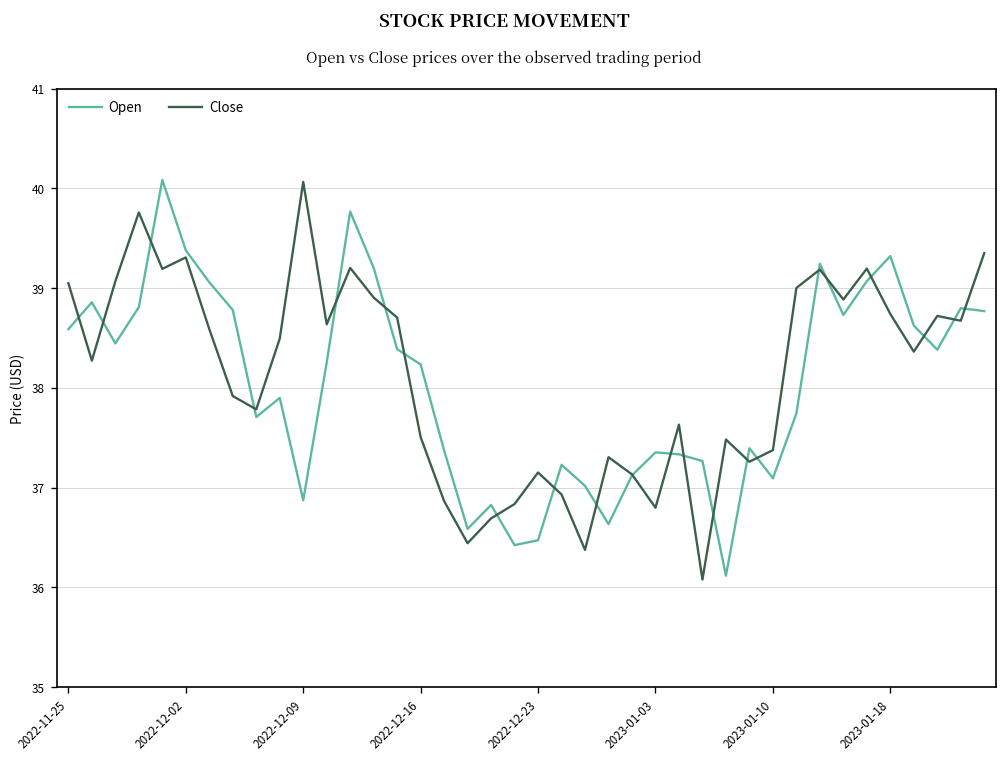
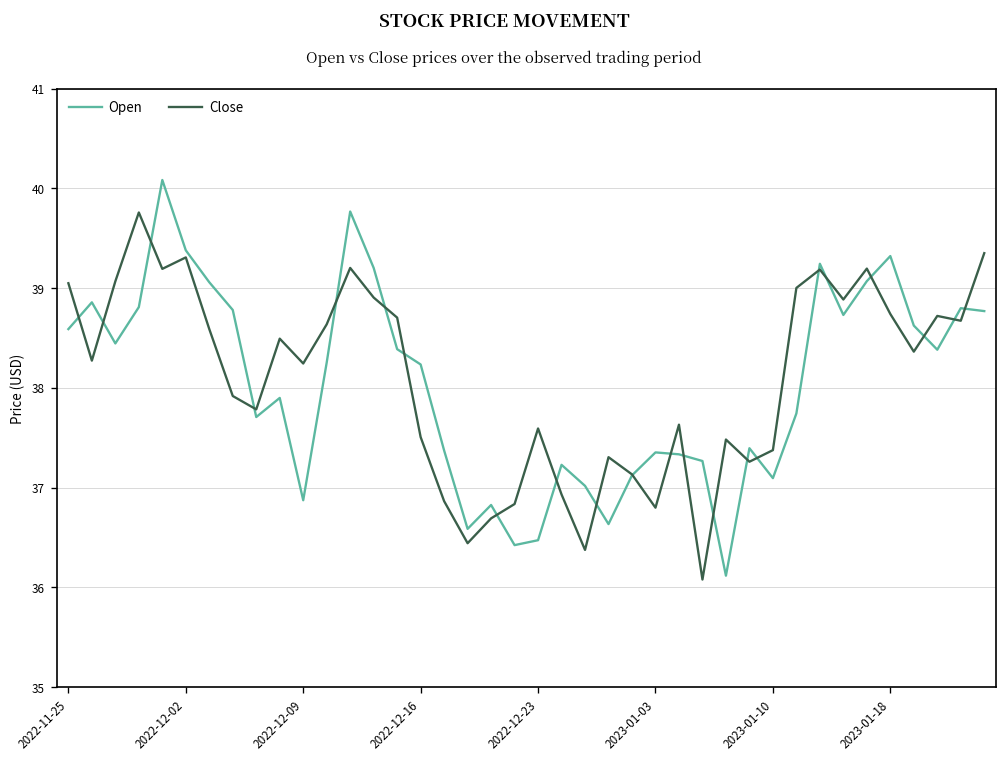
Close, 2022-12-09: 40.1 -> 38.2
Close, 2022-12-23: 37.2 -> 37.6
